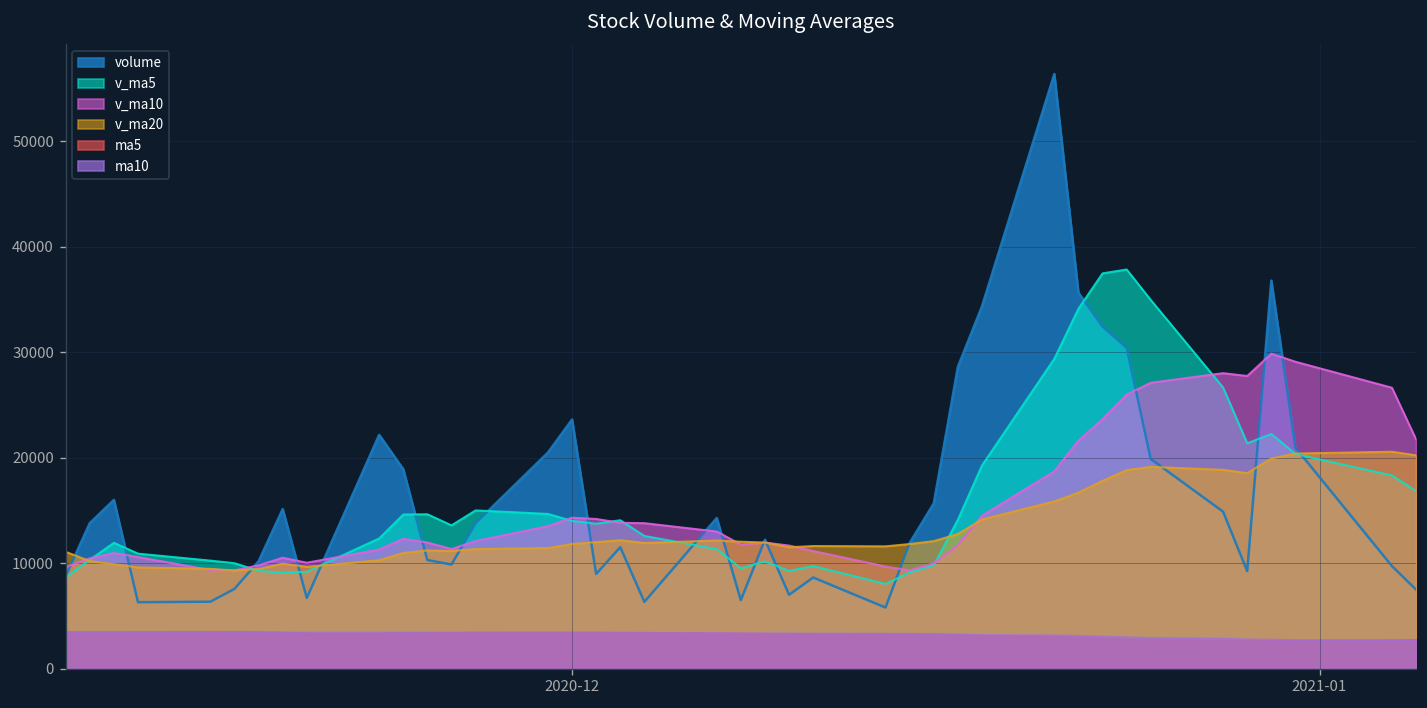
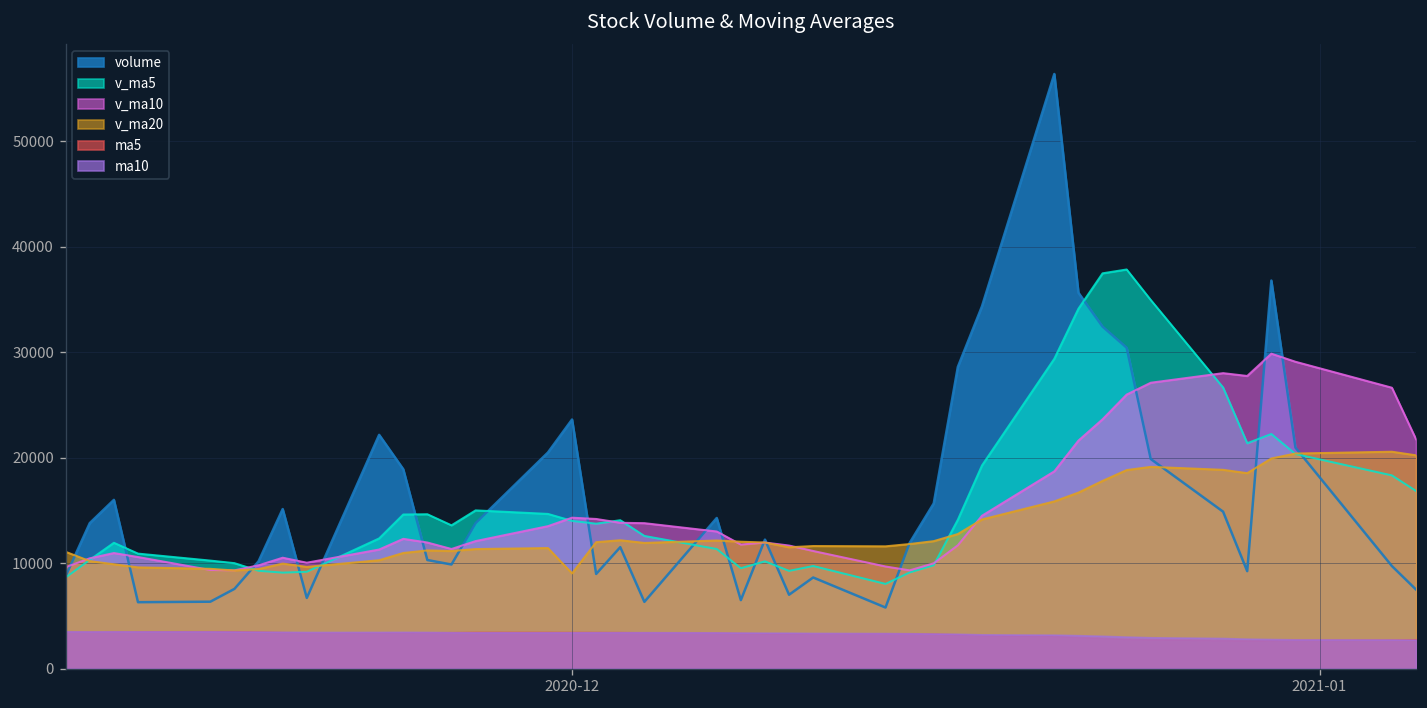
v_ma20, 2020-12: 12000 -> 9000
